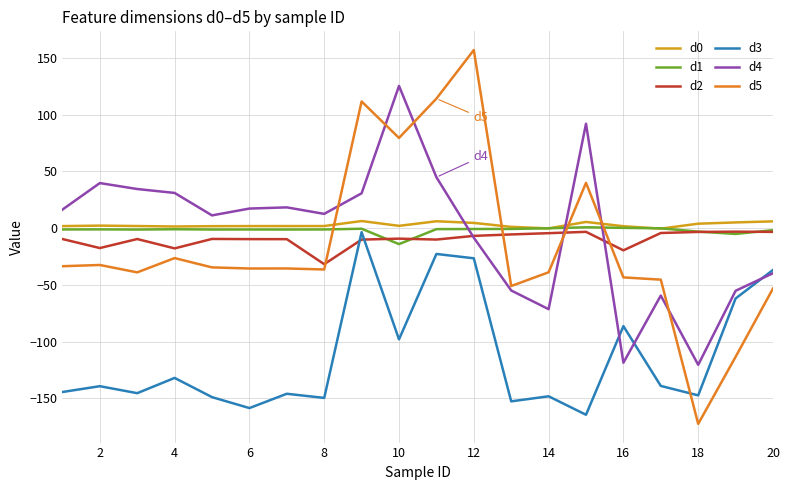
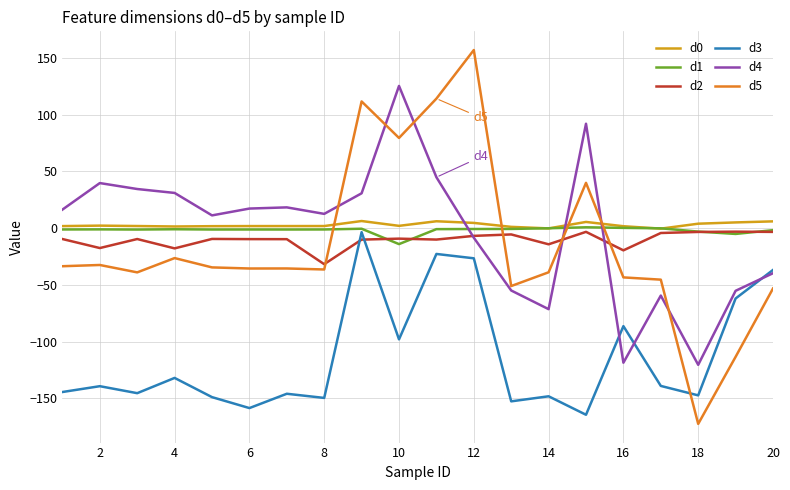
d2, 14: -4 -> -14
